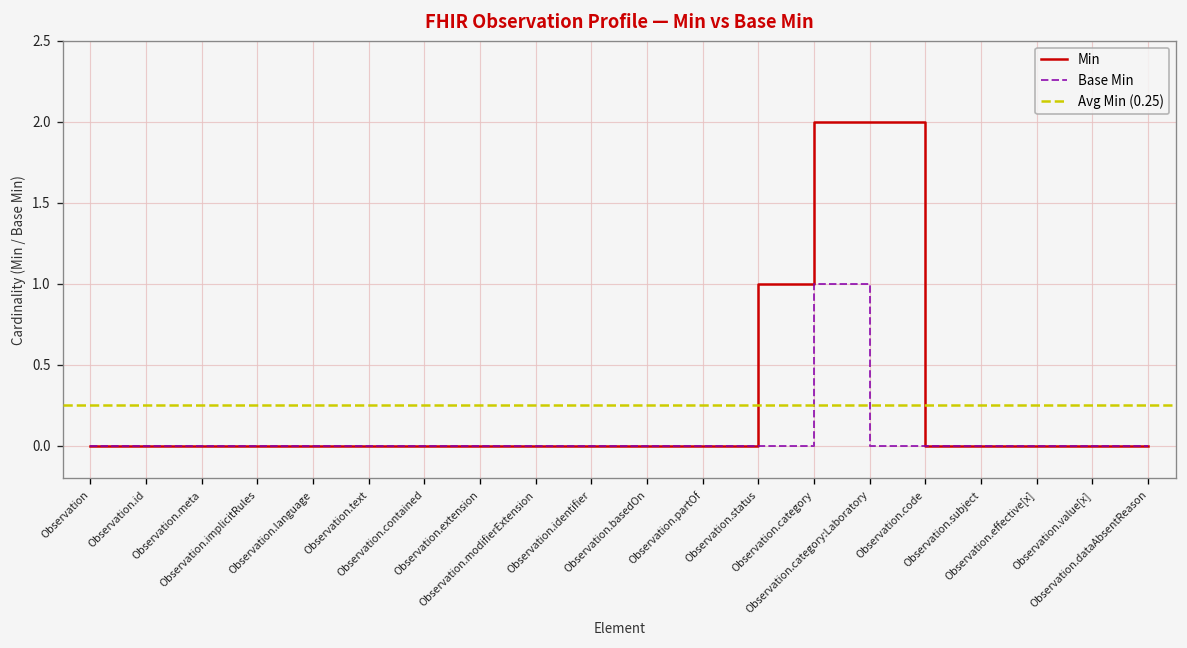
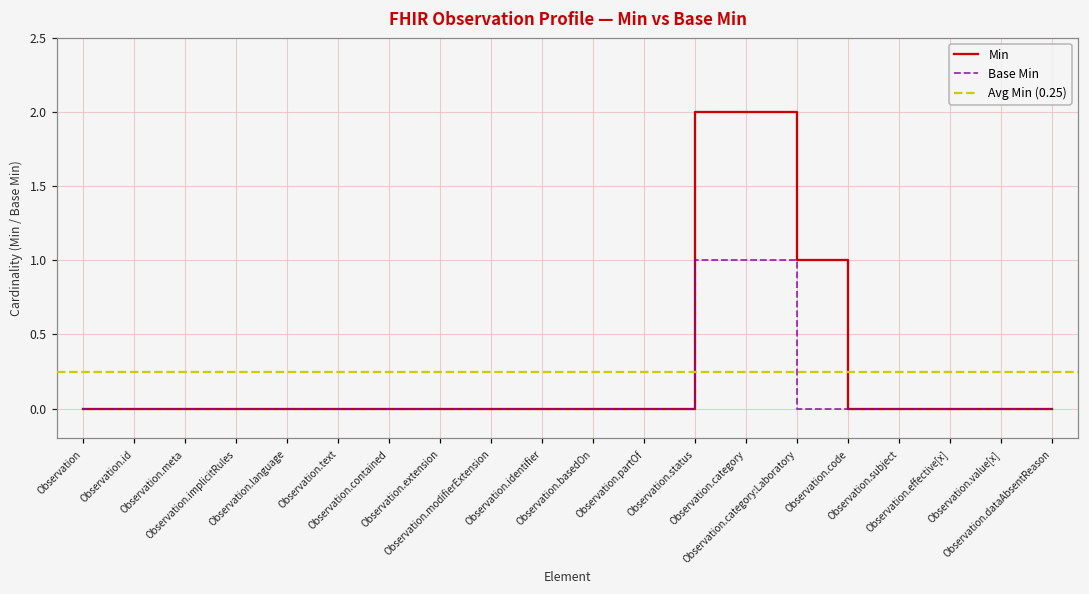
Min, Observation.status: 1 -> 2
Base Min, Observation.status: 0 -> 1
Min, Observation.category:Laboratory: 2 -> 1
